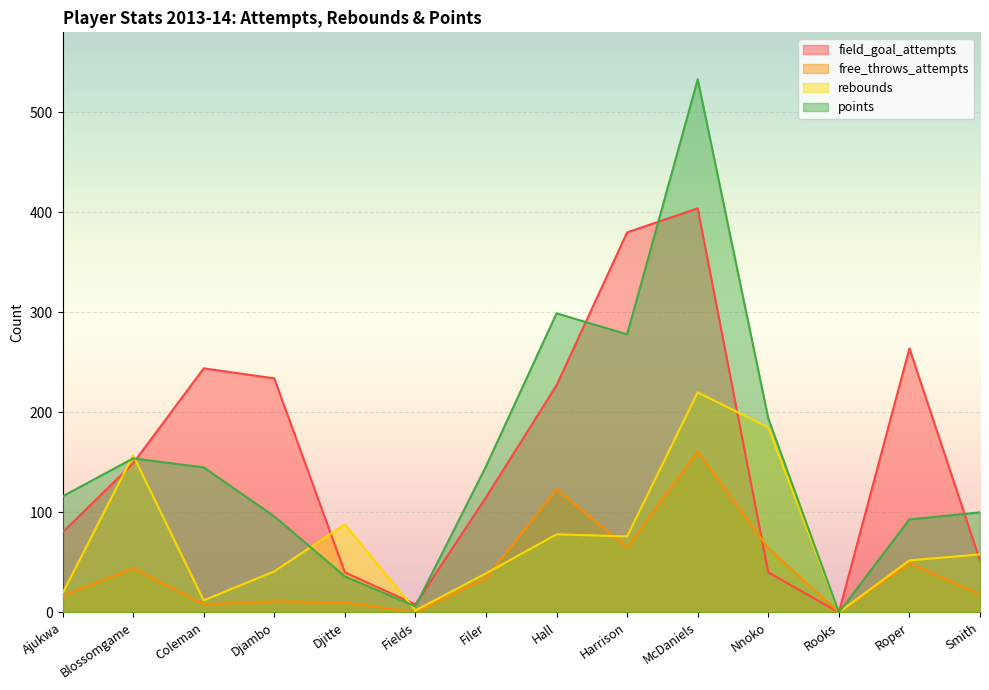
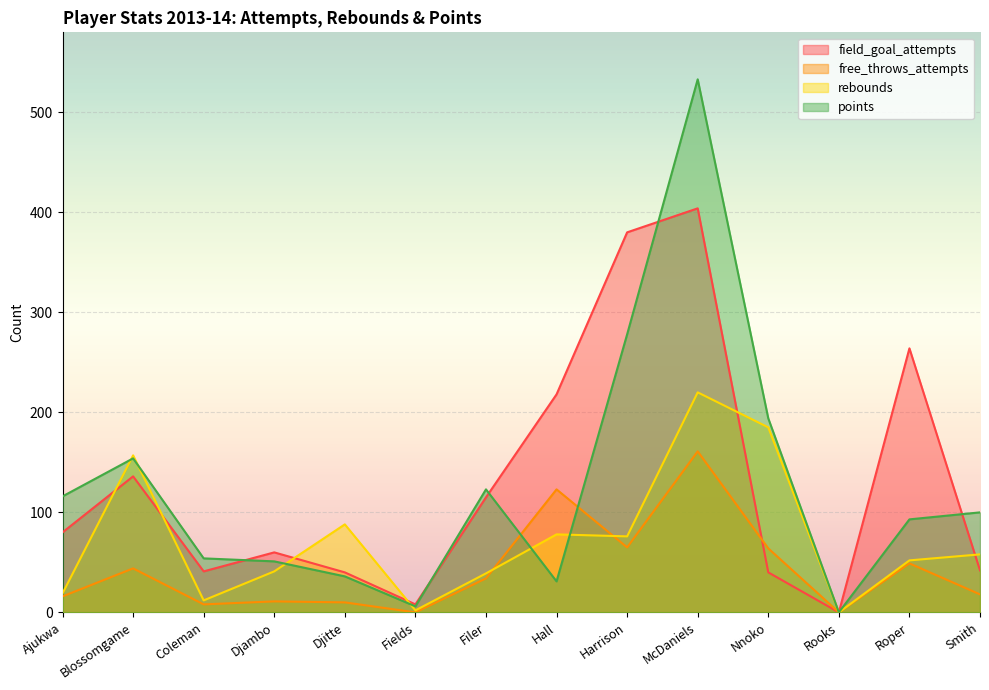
field_goal_attempts, Blossomgame: 149 -> 136
field_goal_attempts, Coleman: 244 -> 41
points, Coleman: 145 -> 54
field_goal_attempts, Djambo: 234 -> 60
points, Djambo: 96 -> 51
points, Filer: 146 -> 123
field_goal_attempts, Hall: 227 -> 218
points, Hall: 299 -> 31
field_goal_attempts, Smith: 52 -> 42
